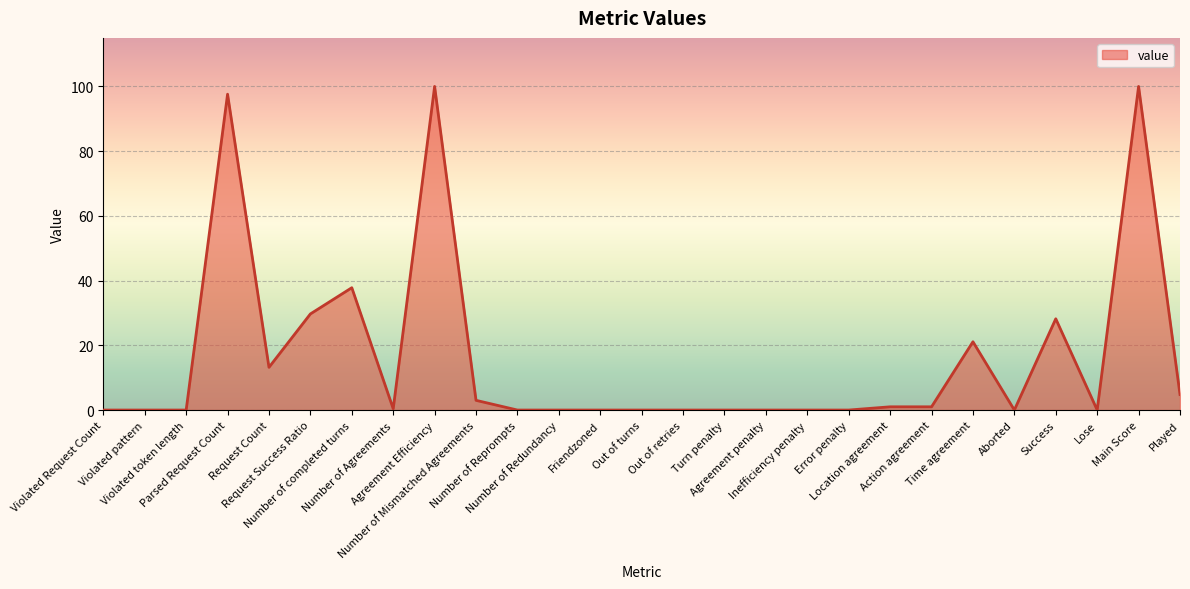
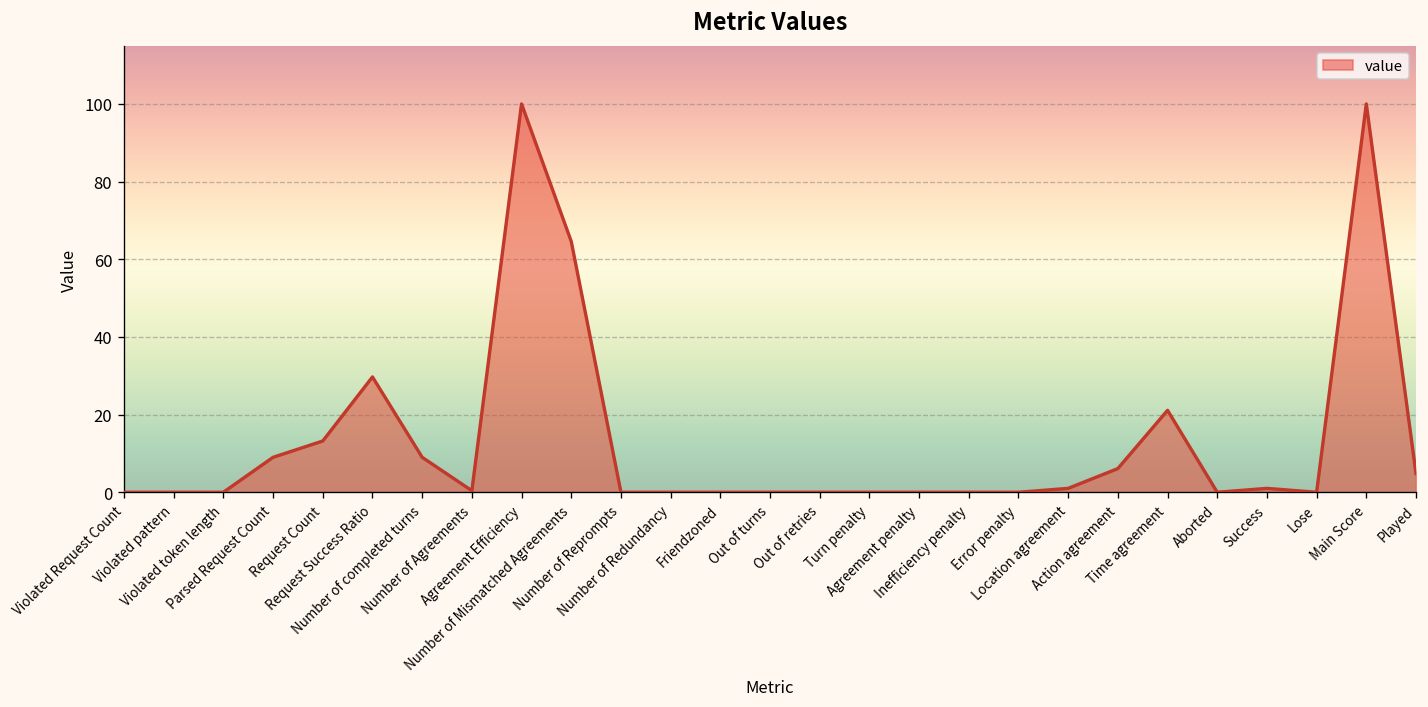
Parsed Request Count: 98 -> 9
Number of completed turns: 38 -> 9
Number of Mismatched Agreements: 3 -> 65
Action agreement: 1 -> 6
Success: 28 -> 1
